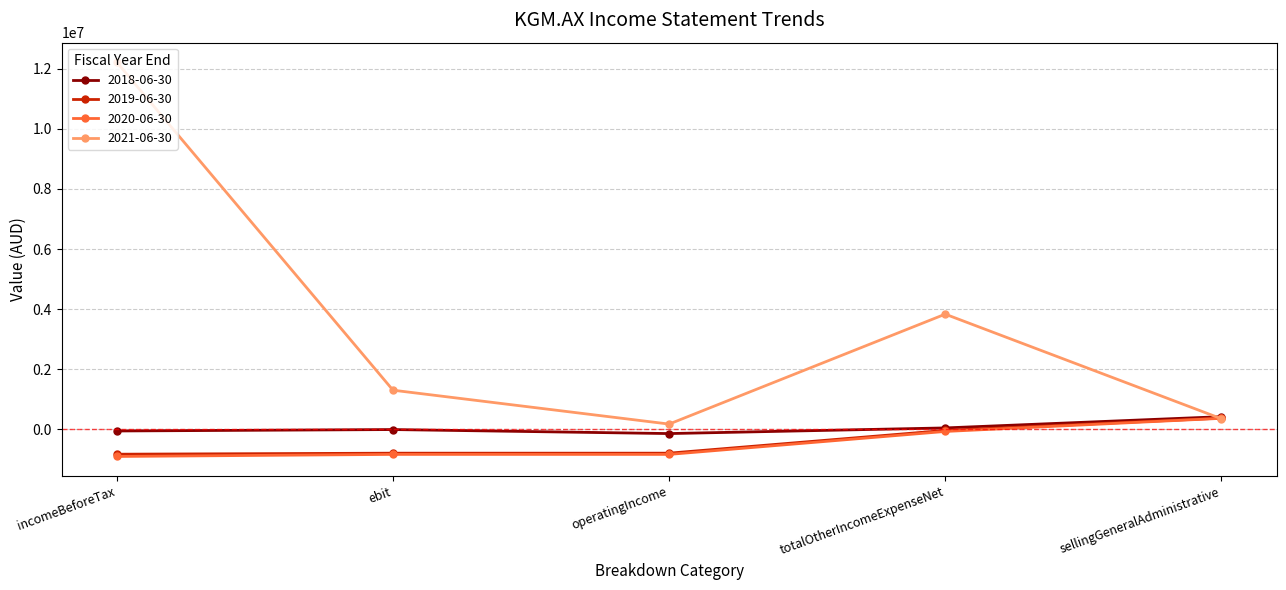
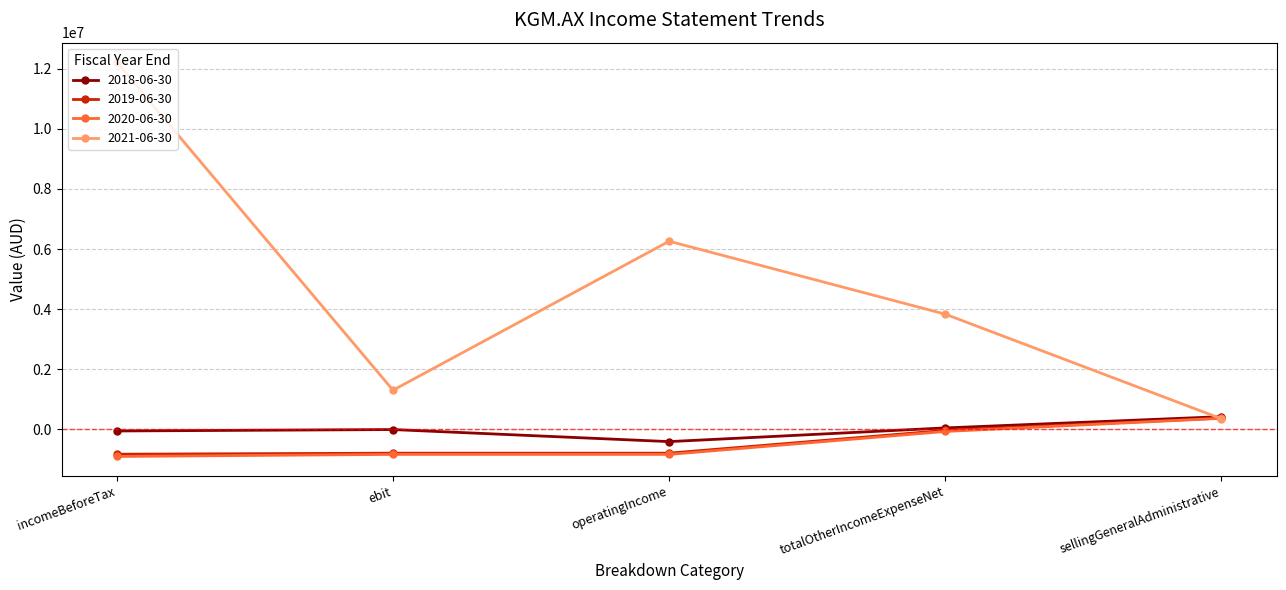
2018-06-30, operatingIncome: -100000 -> -400000
2021-06-30, operatingIncome: 200000 -> 6300000
